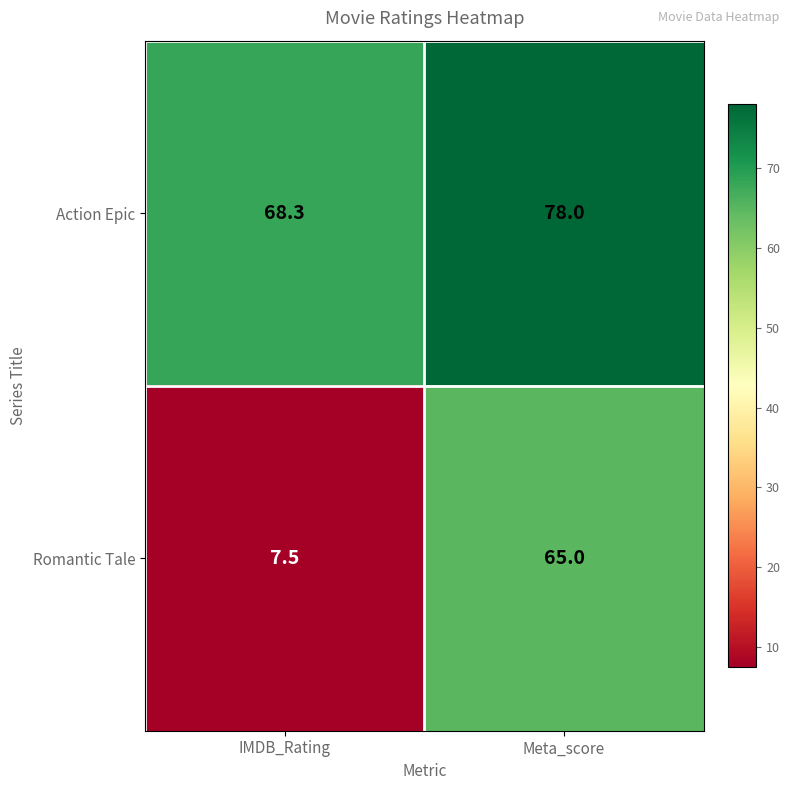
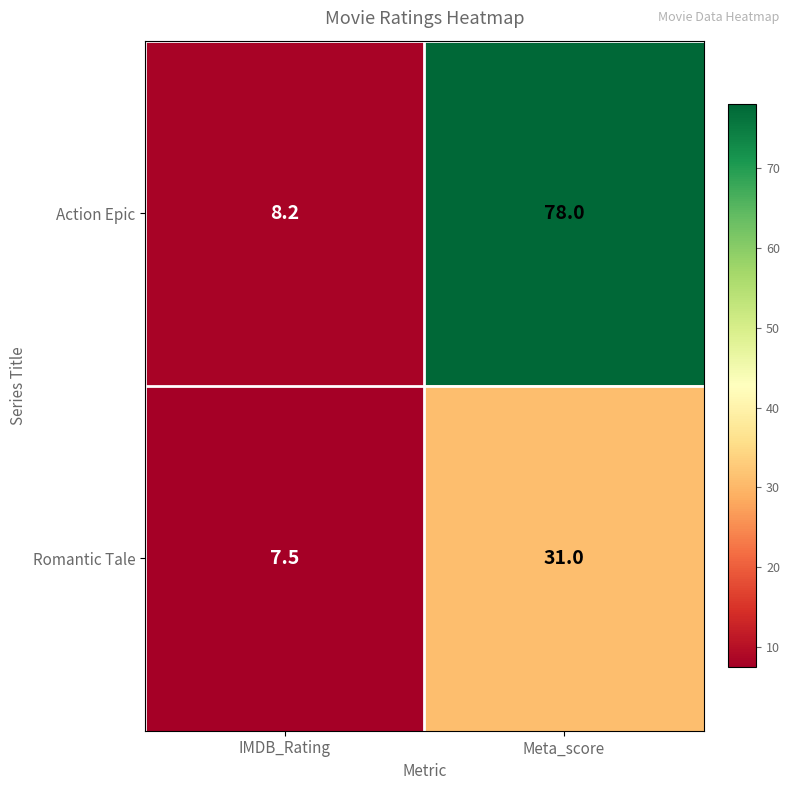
Action Epic, IMDB_Rating: 68.3 -> 8.2
Romantic Tale, Meta_score: 65.0 -> 31.0
